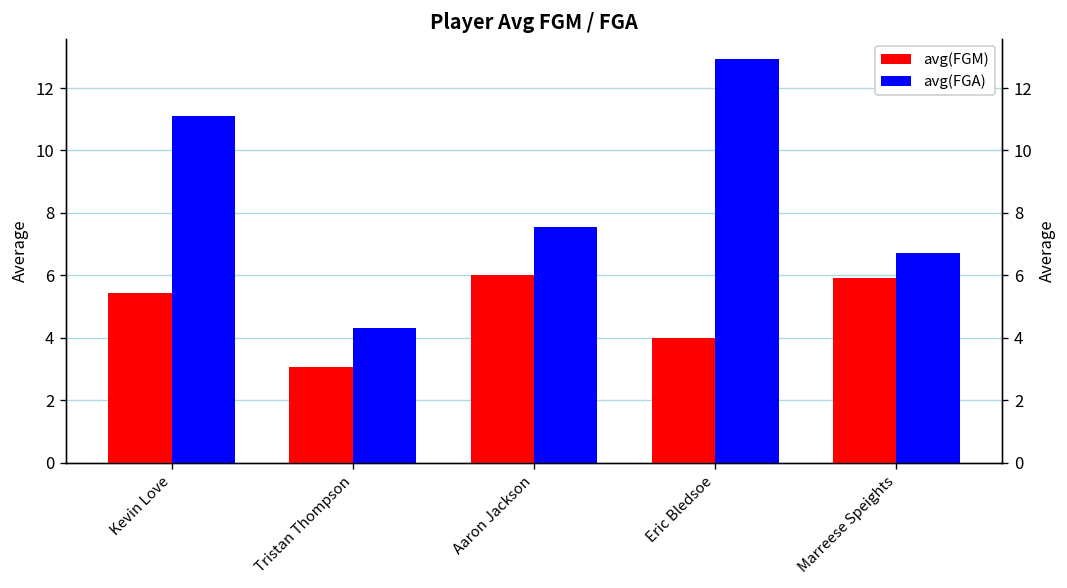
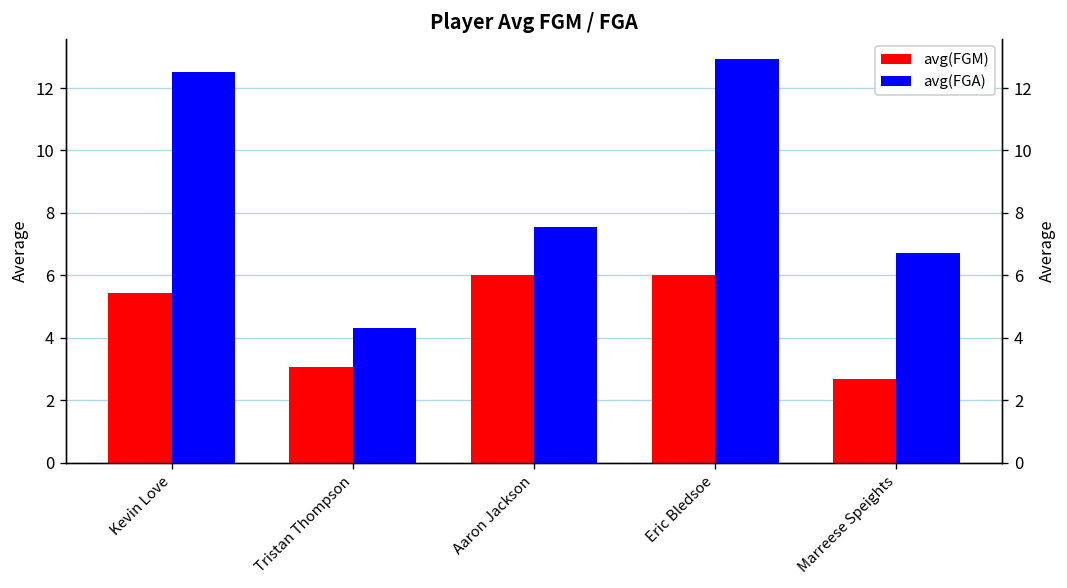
avg(FGA), Kevin Love: 11.1 -> 12.5
avg(FGM), Eric Bledsoe: 4.0 -> 6.0
avg(FGM), Marreese Speights: 5.9 -> 2.7
